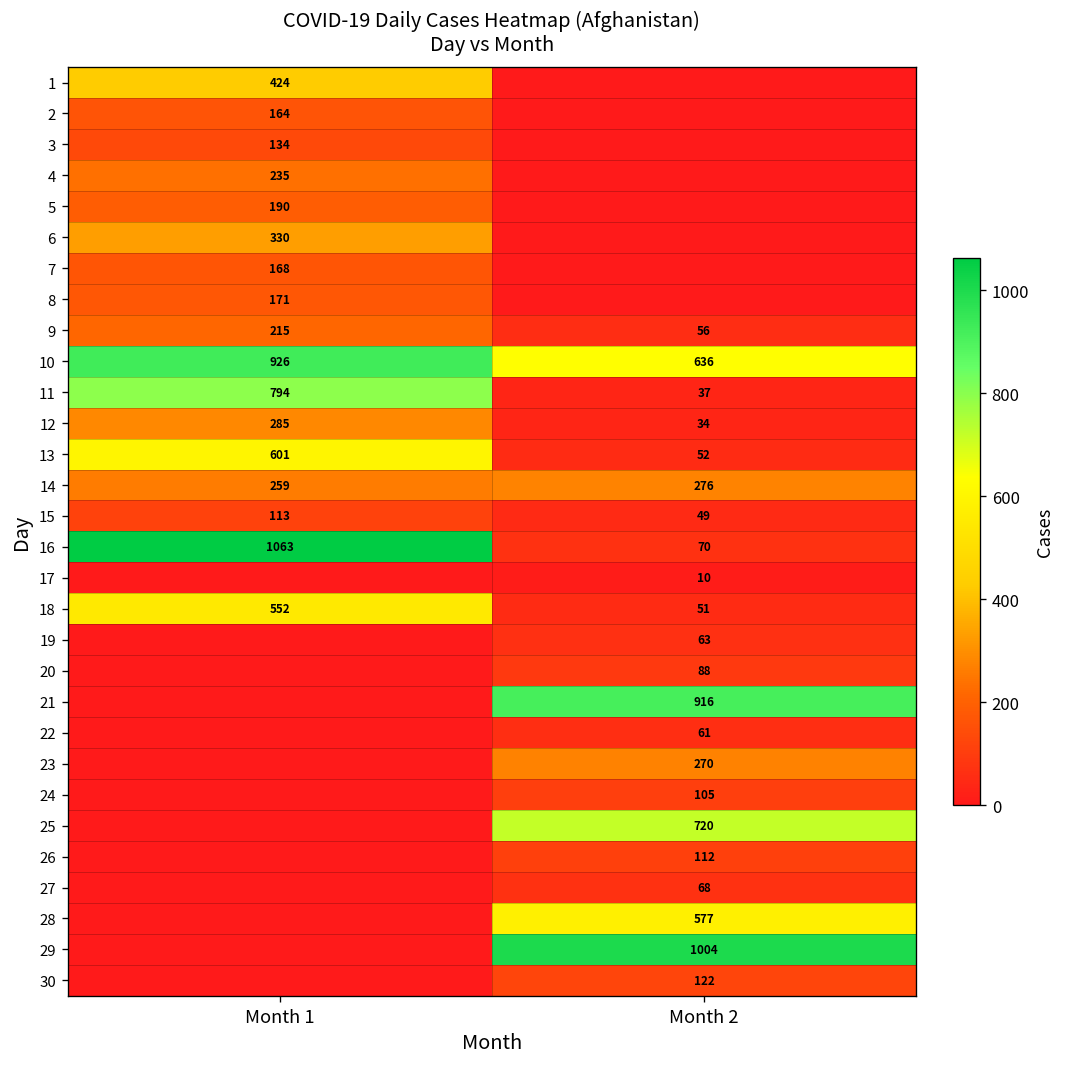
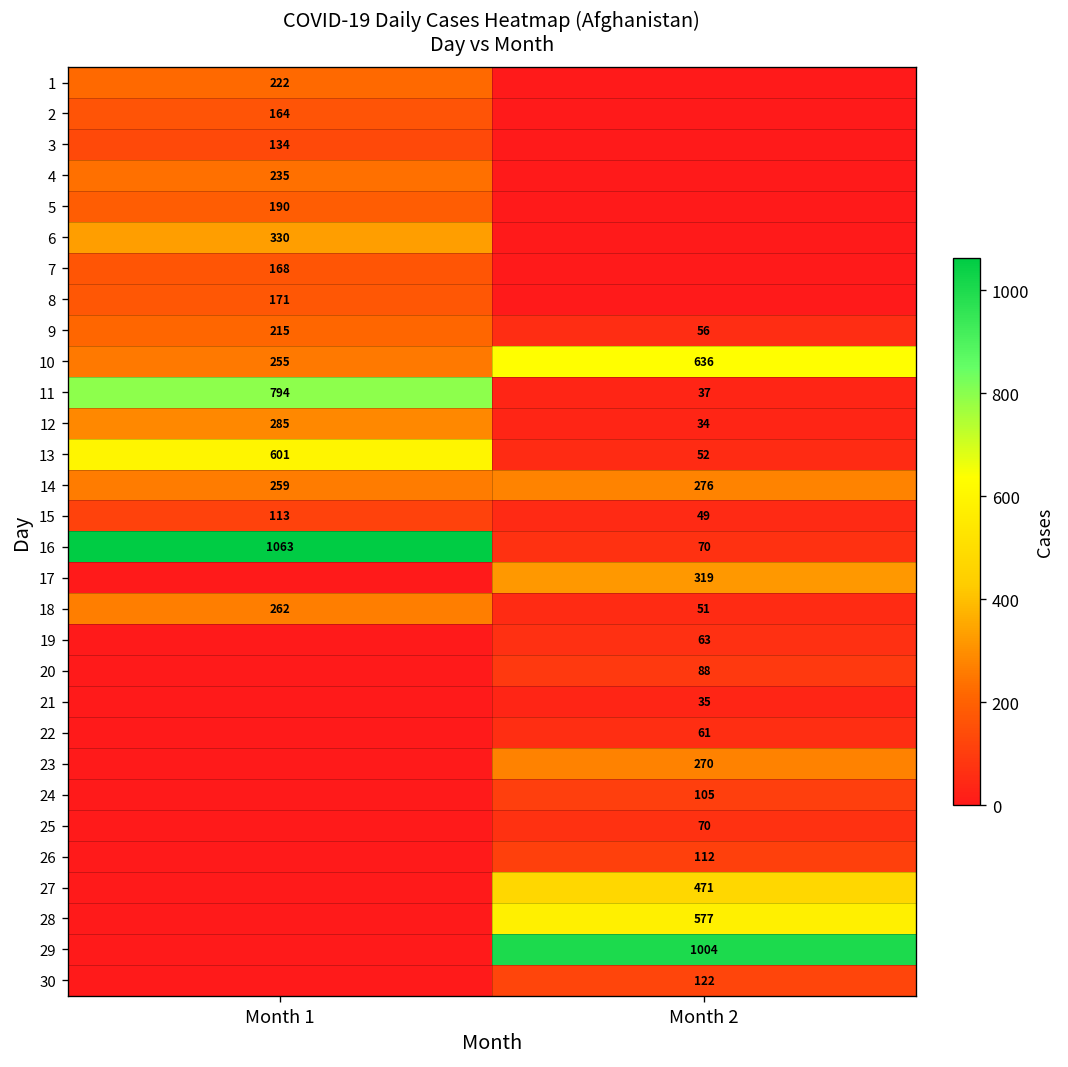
1, Month 1: 424 -> 222
10, Month 1: 926 -> 255
17, Month 2: 10 -> 319
18, Month 1: 552 -> 262
21, Month 2: 916 -> 35
25, Month 2: 720 -> 70
27, Month 2: 68 -> 471
